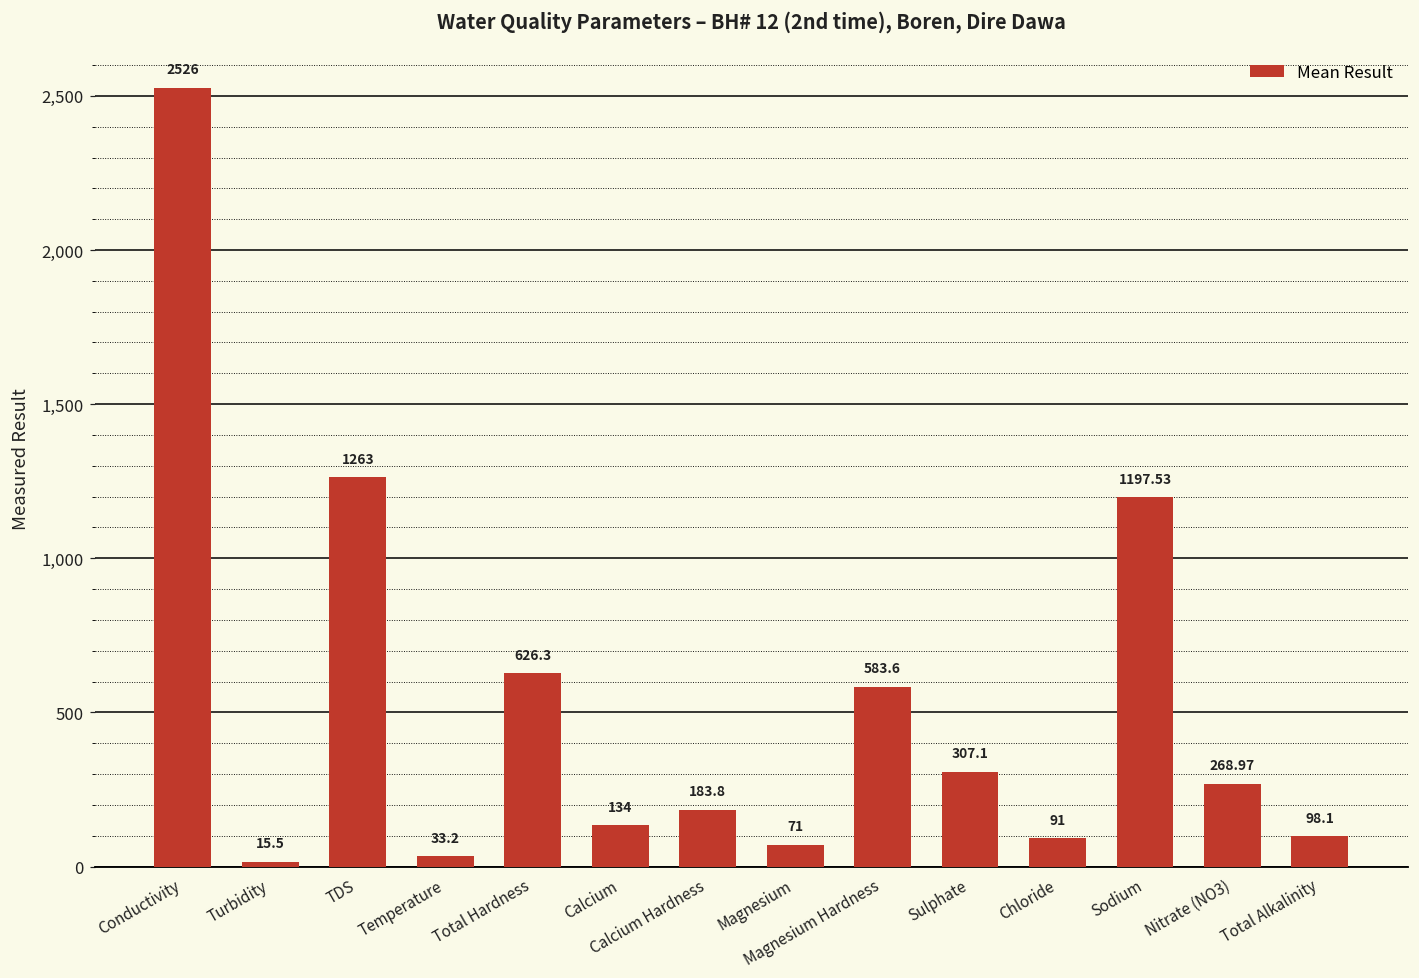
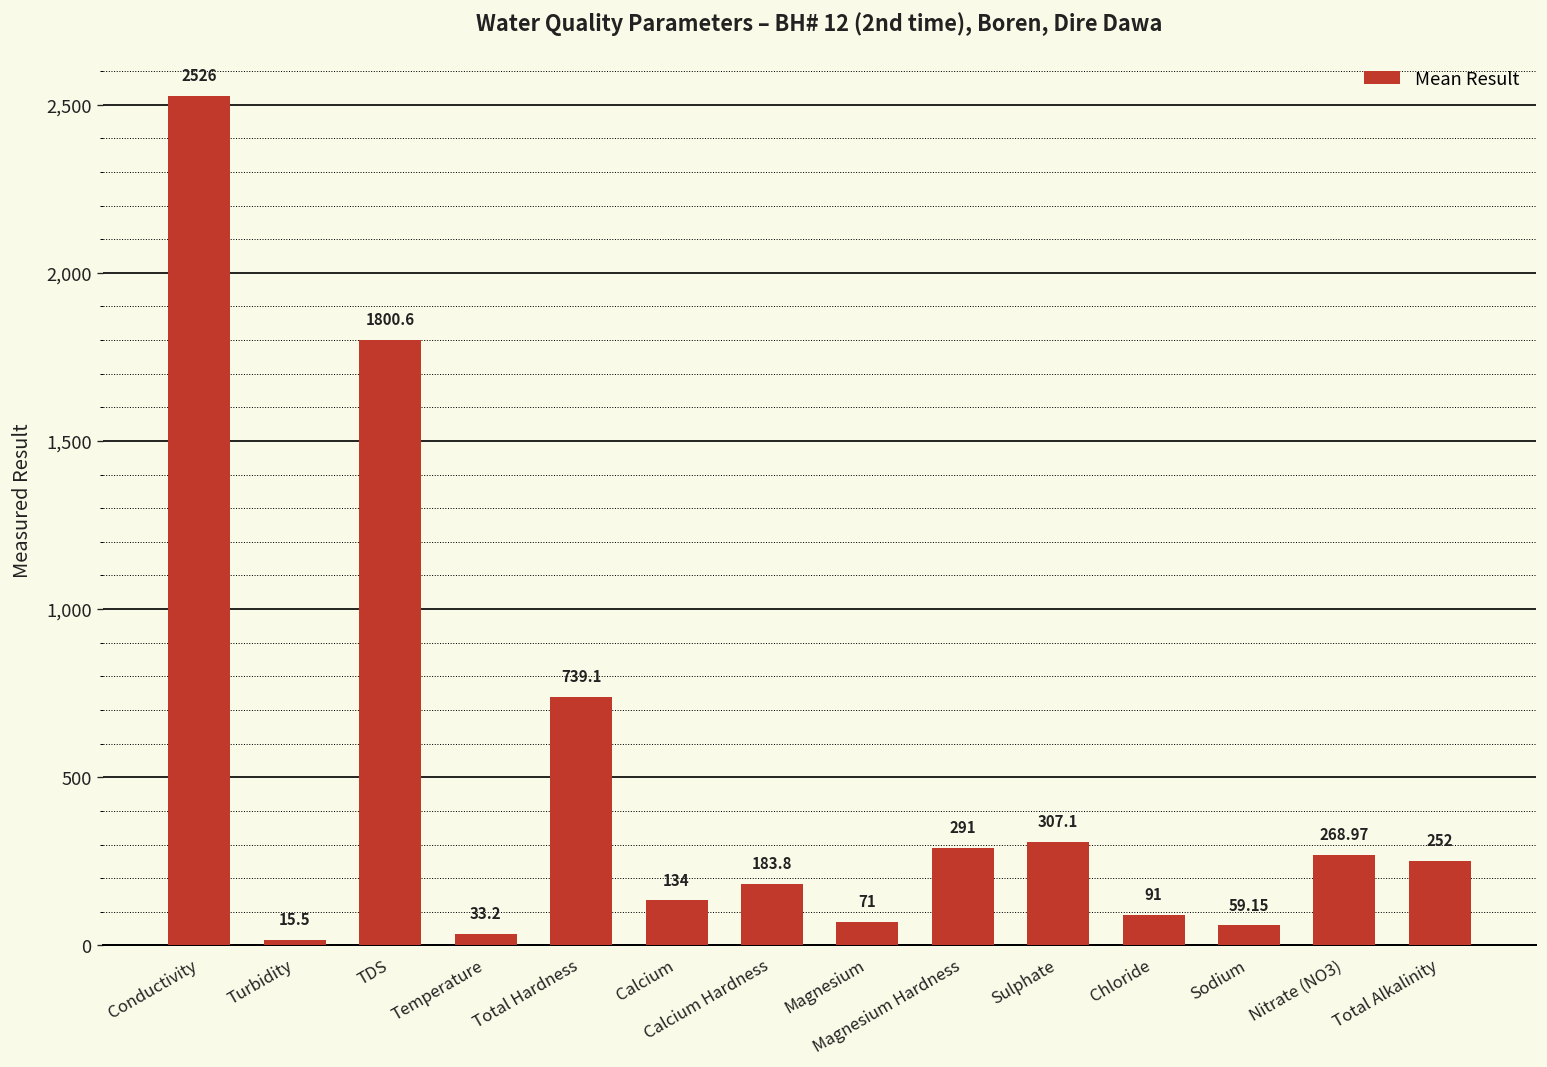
TDS: 1263 -> 1800.6
Total Hardness: 626.3 -> 739.1
Magnesium Hardness: 583.6 -> 291
Sodium: 1197.53 -> 59.15
Total Alkalinity: 98.1 -> 252
